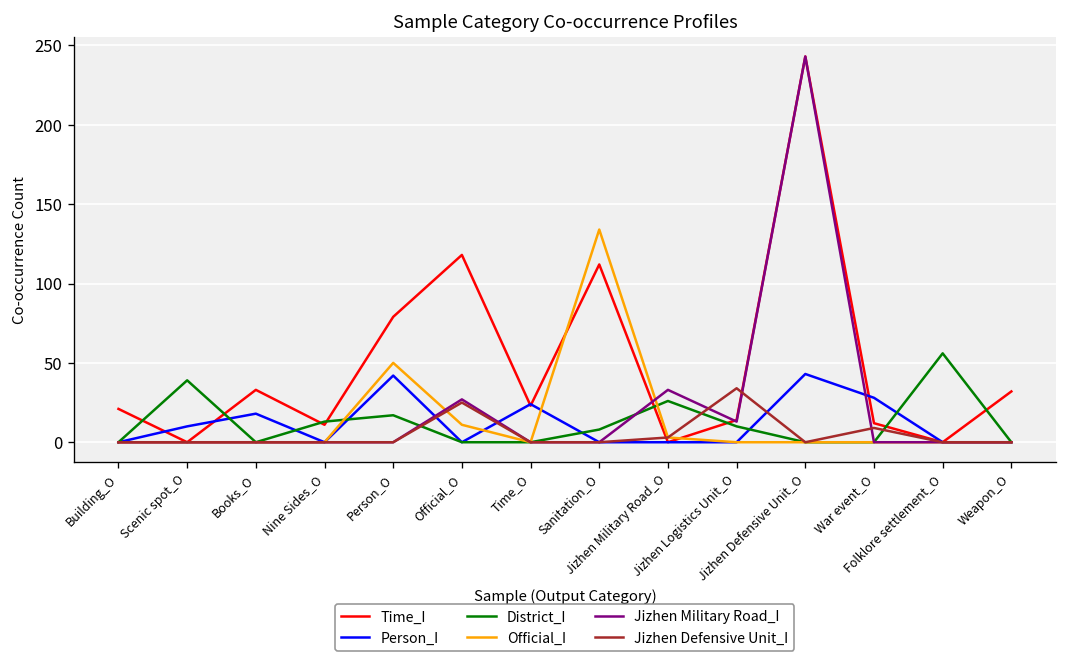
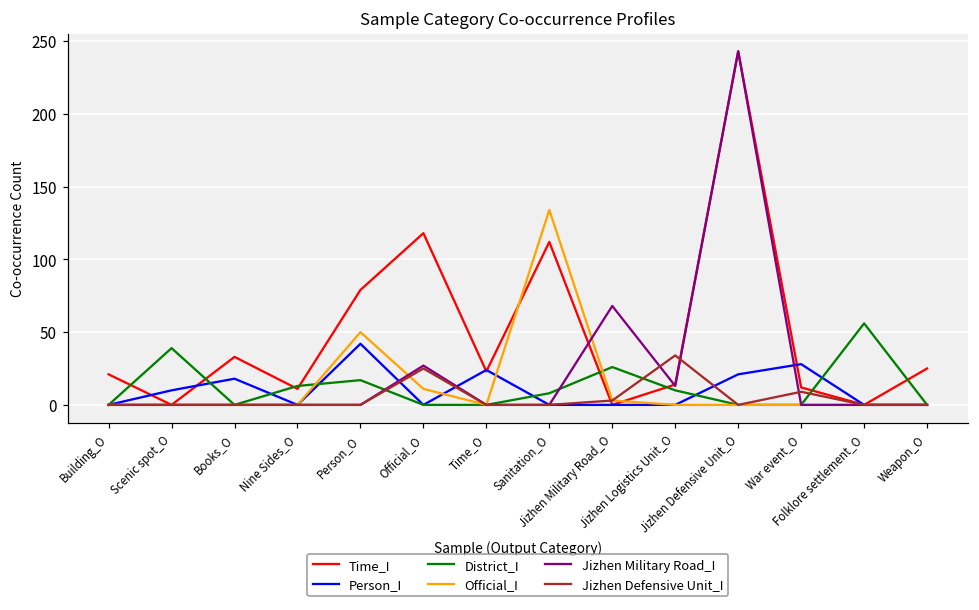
Jizhen Military Road_I, Jizhen Military Road_O: 33 -> 68
Person_I, Jizhen Defensive Unit_O: 43 -> 21
Time_I, Weapon_O: 32 -> 25
